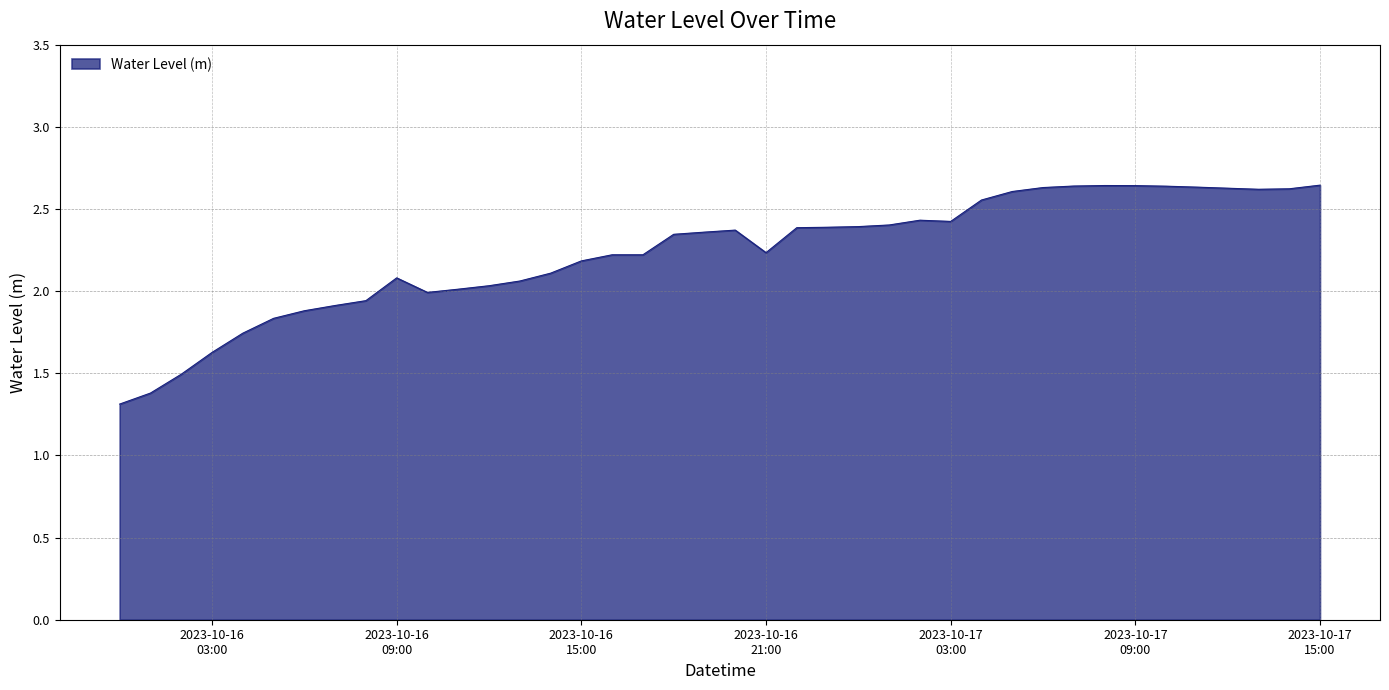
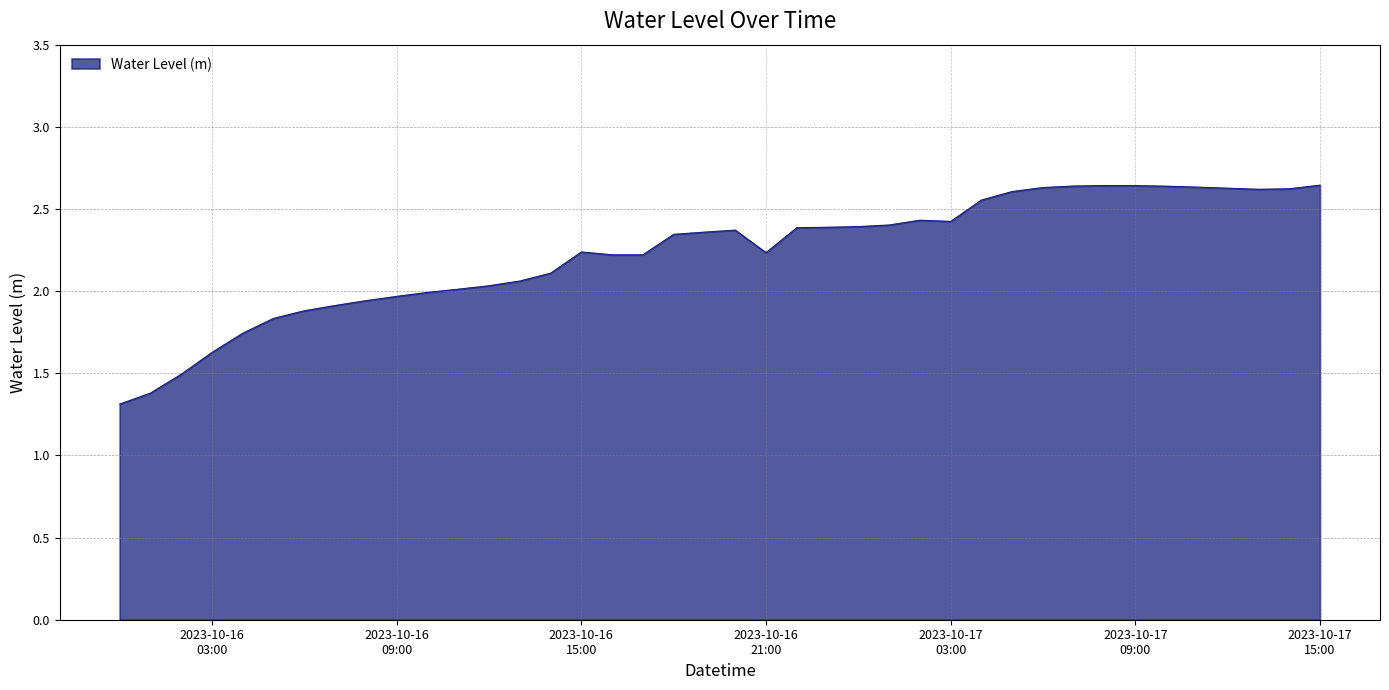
2023-10-16 09:00: 2.08 -> 1.97
2023-10-16 15:00: 2.18 -> 2.24
